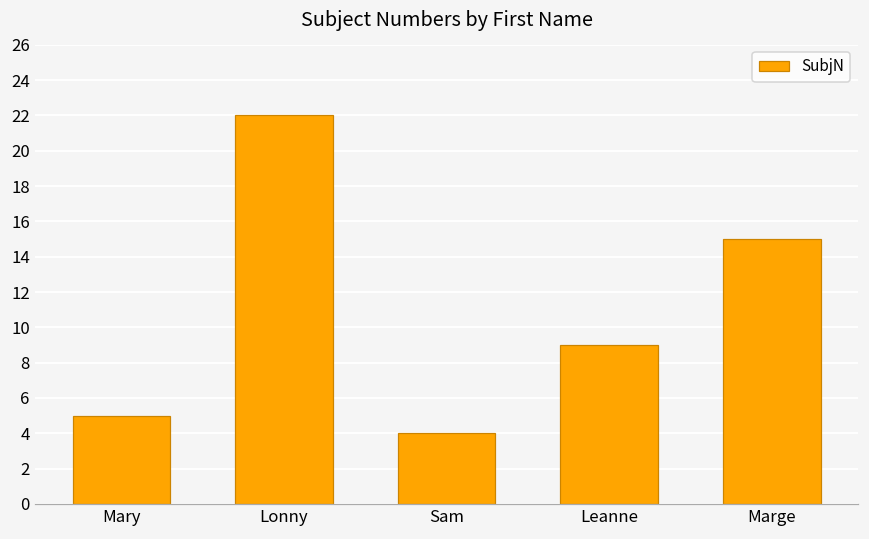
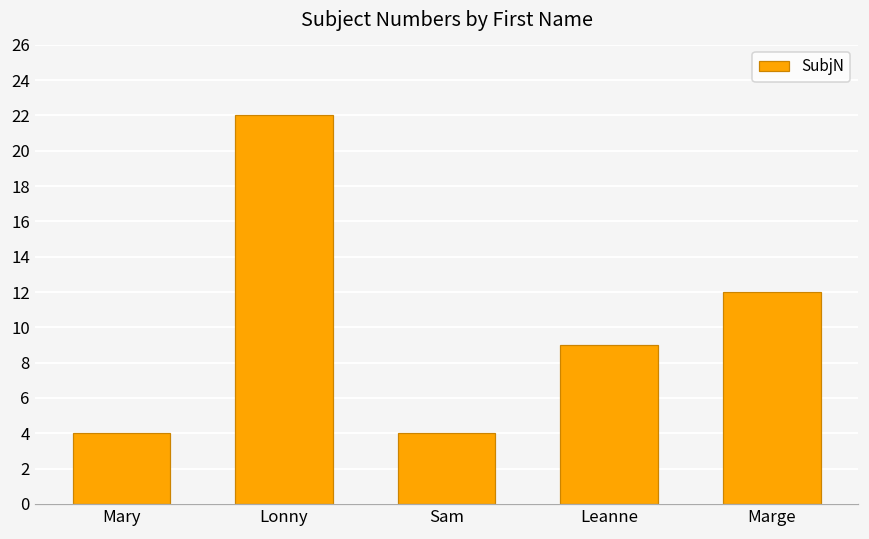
Mary: 5 -> 4
Marge: 15 -> 12
